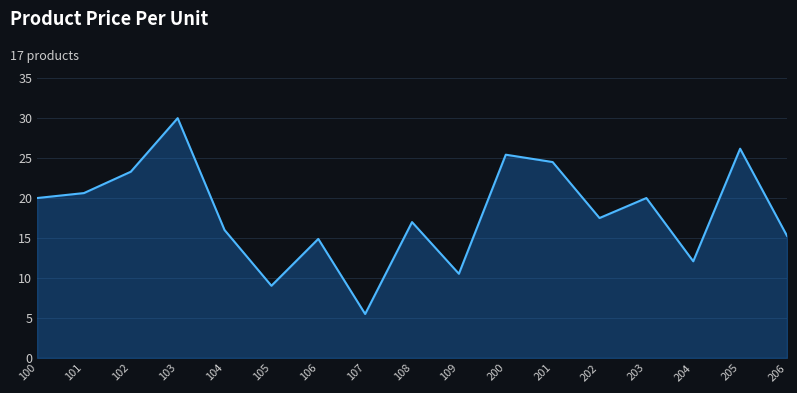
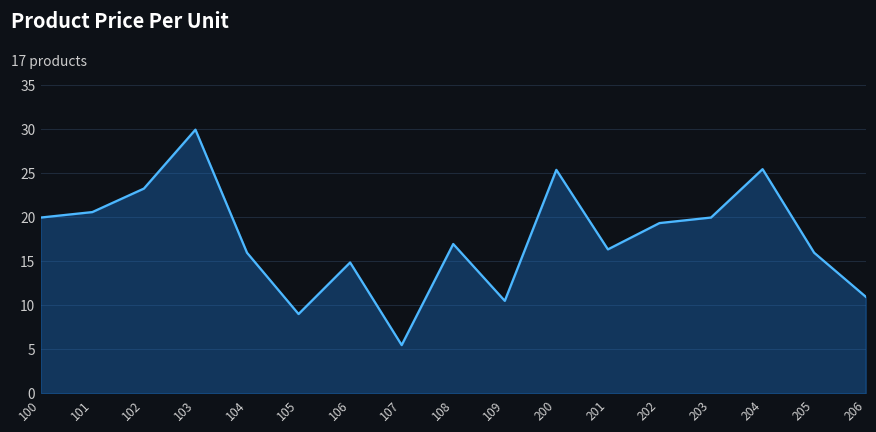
201: 24 -> 16
202: 17 -> 19
204: 12 -> 25
205: 26 -> 16
206: 15 -> 11
